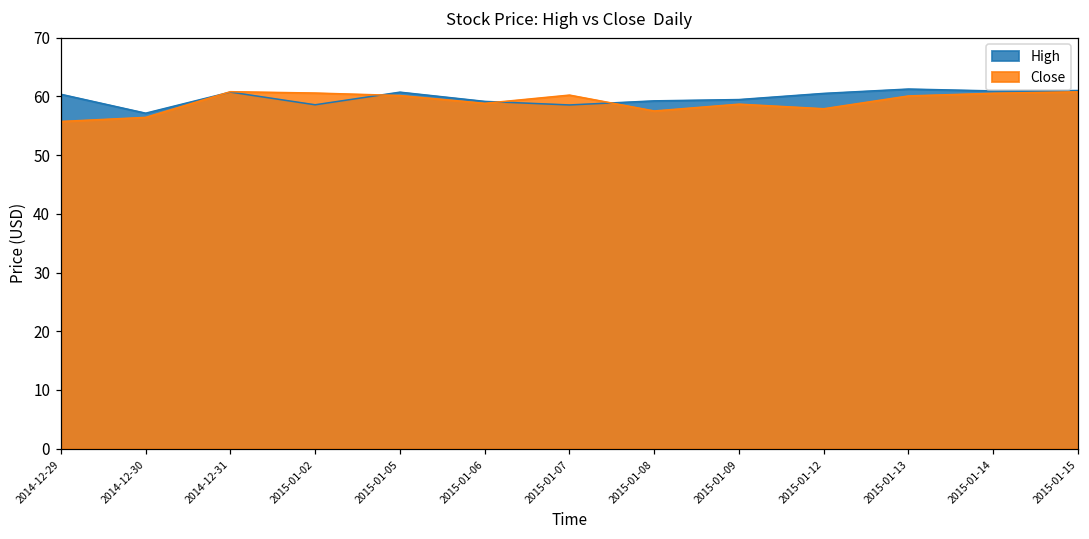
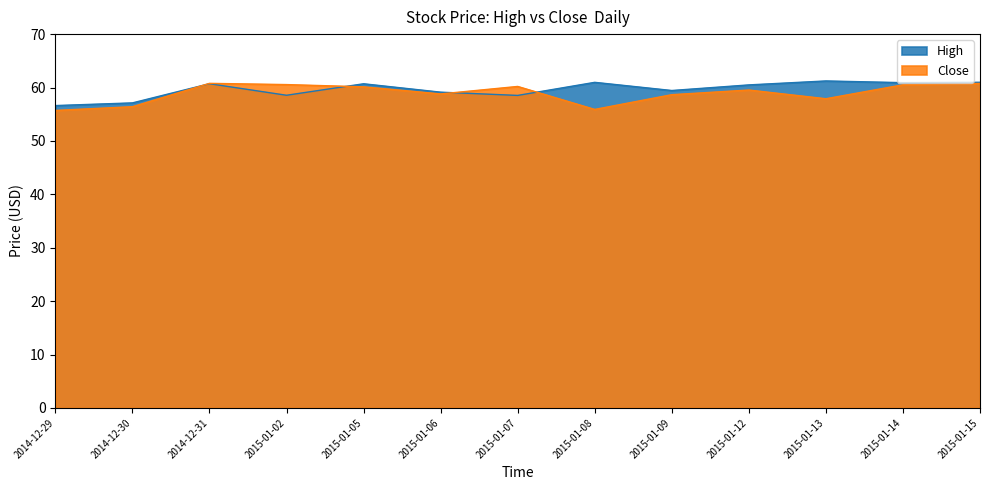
High, 2014-12-29: 60 -> 57
High, 2015-01-08: 59 -> 61
Close, 2015-01-08: 58 -> 56
Close, 2015-01-12: 58 -> 60
Close, 2015-01-13: 60 -> 58
